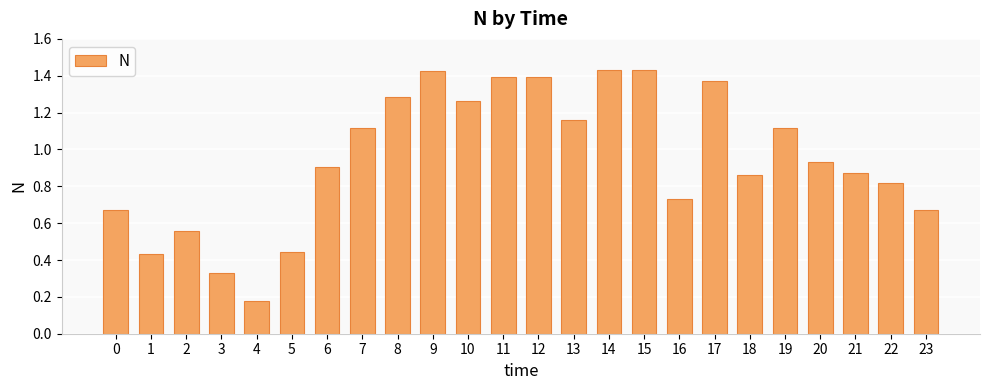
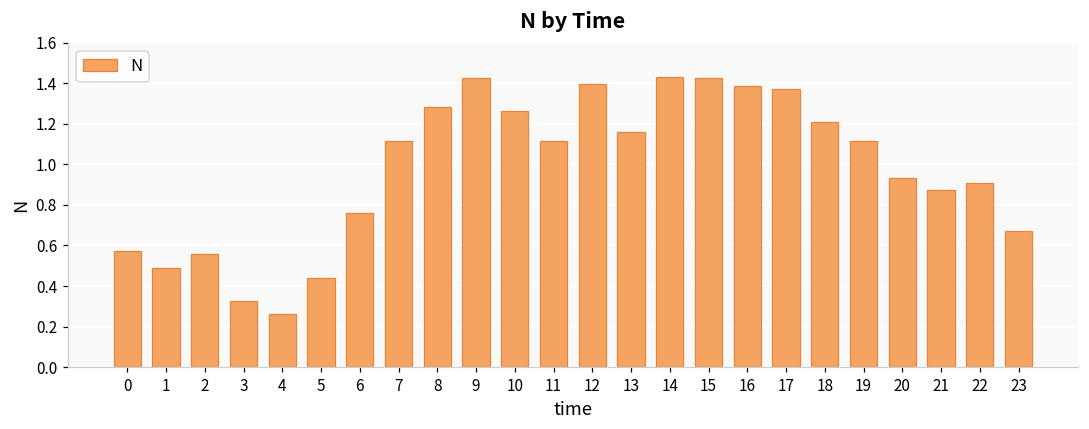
0: 0.67 -> 0.57
1: 0.43 -> 0.49
4: 0.18 -> 0.26
6: 0.90 -> 0.76
11: 1.39 -> 1.12
16: 0.73 -> 1.39
18: 0.86 -> 1.21
22: 0.82 -> 0.91
